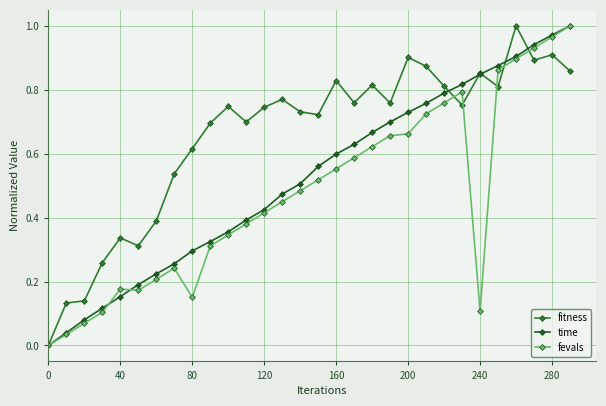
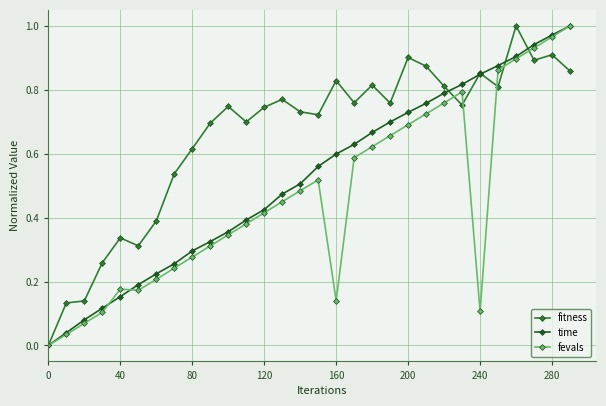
fevals, 80: 0.15 -> 0.28
fevals, 160: 0.55 -> 0.14
fevals, 200: 0.66 -> 0.69
